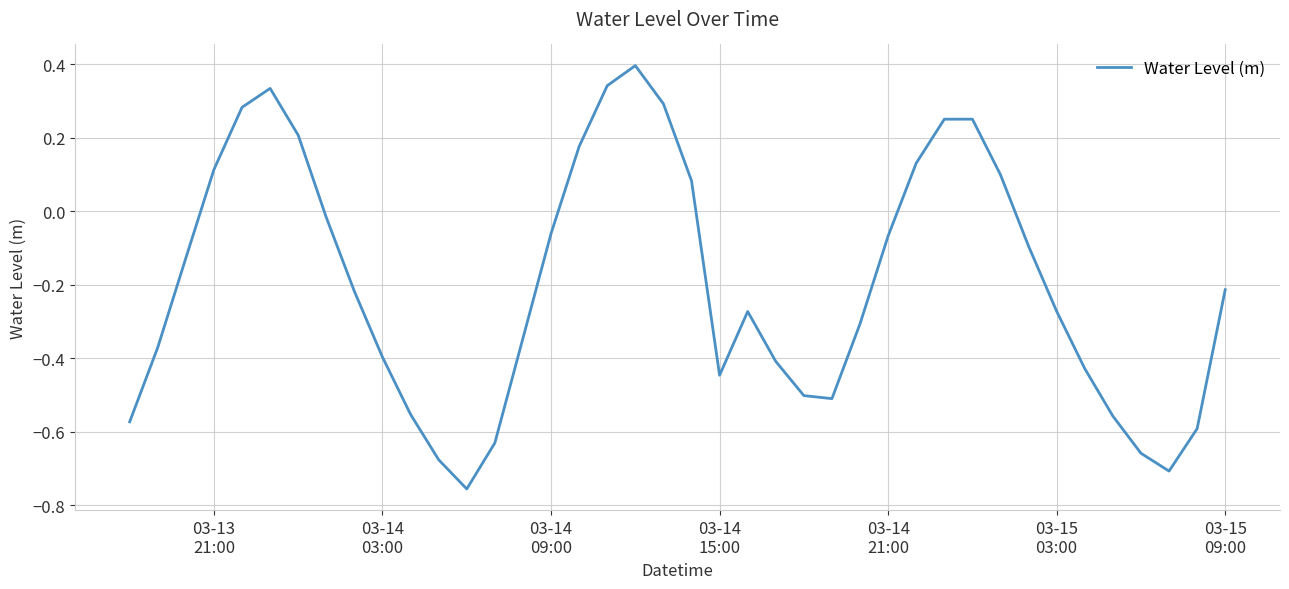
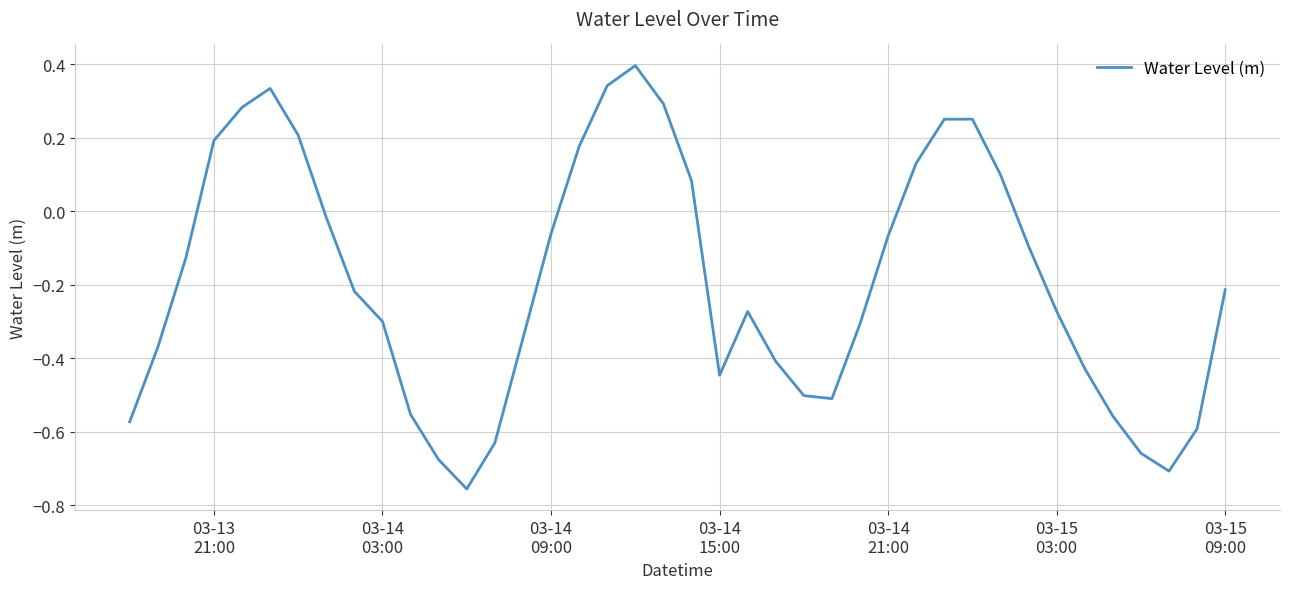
03-13 21:00: 0.11 -> 0.19
03-14 03:00: -0.40 -> -0.30
